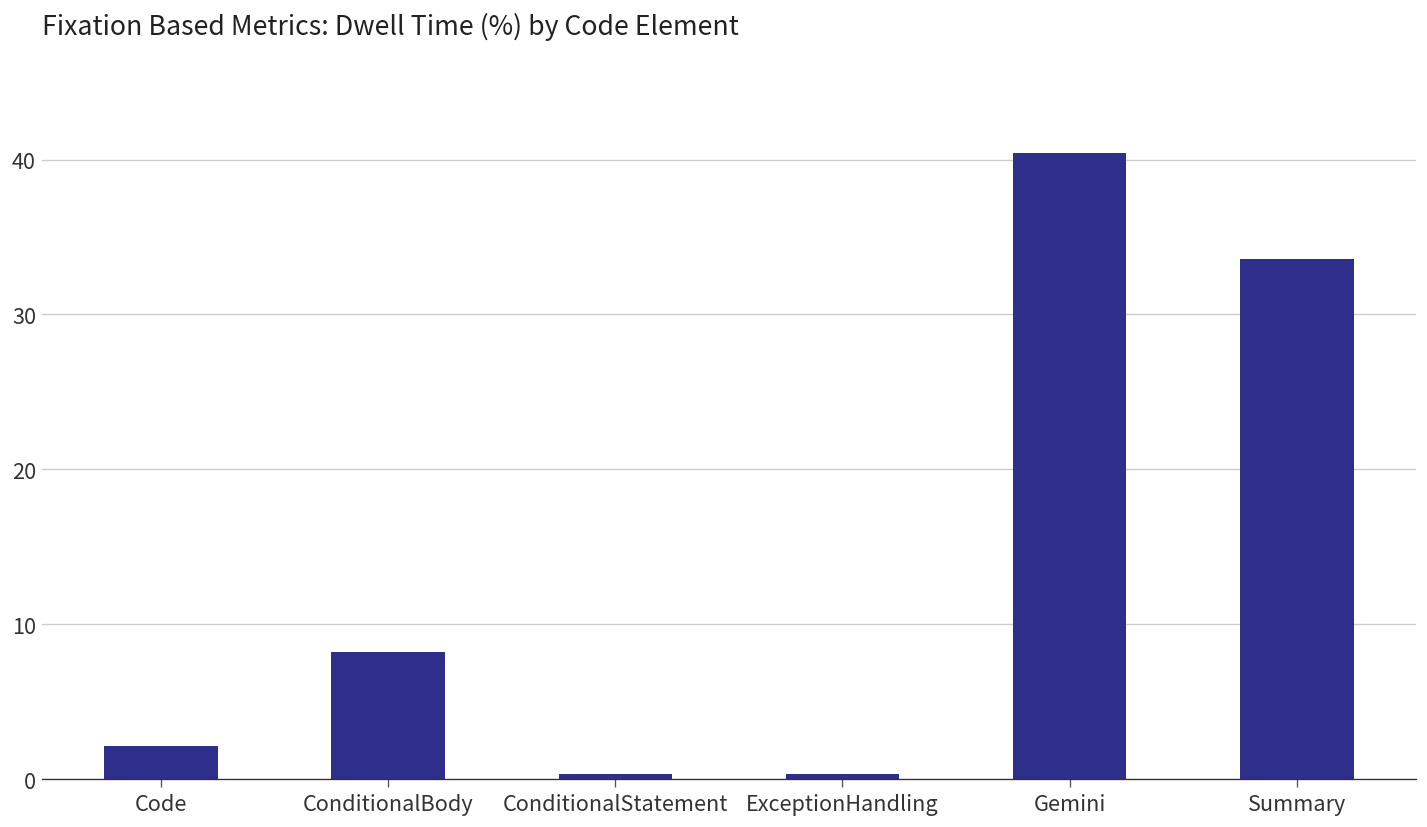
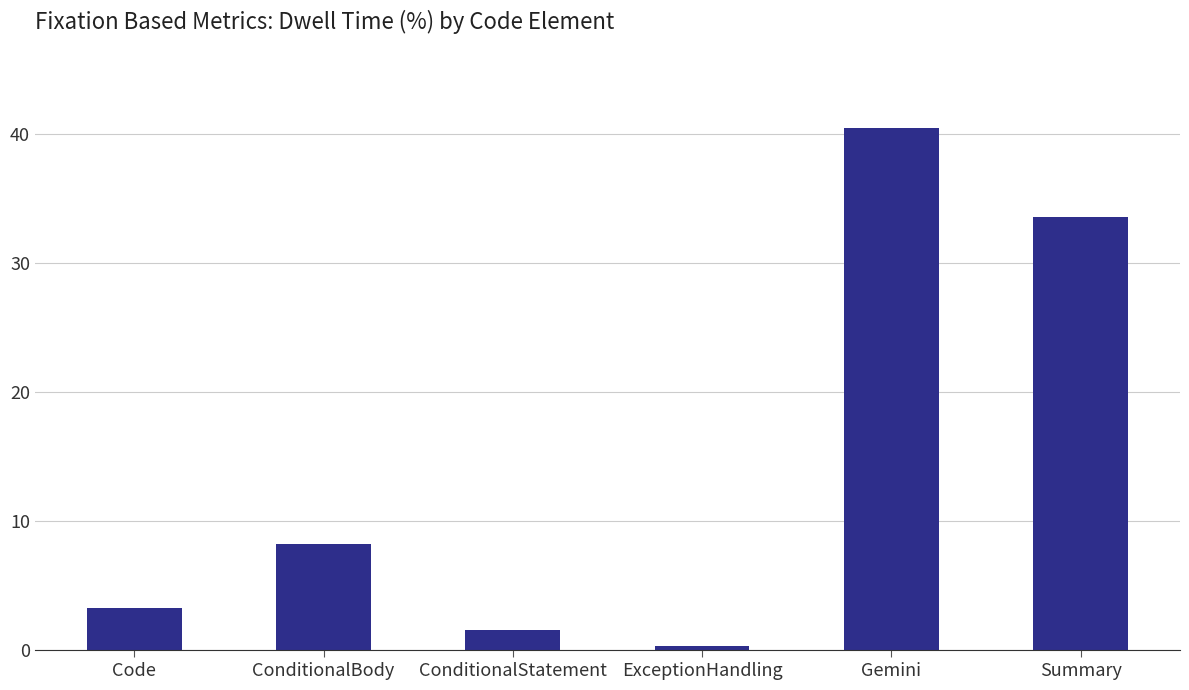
Code: 2.2 -> 3.3
ConditionalStatement: 0.4 -> 1.6
